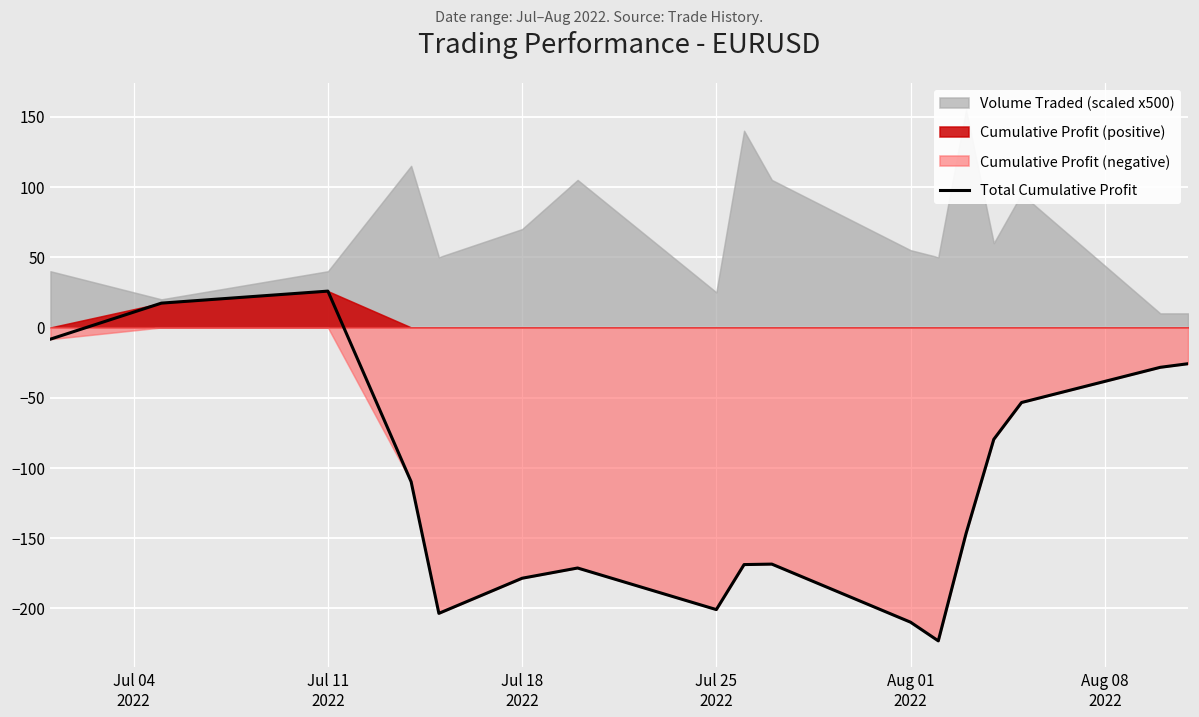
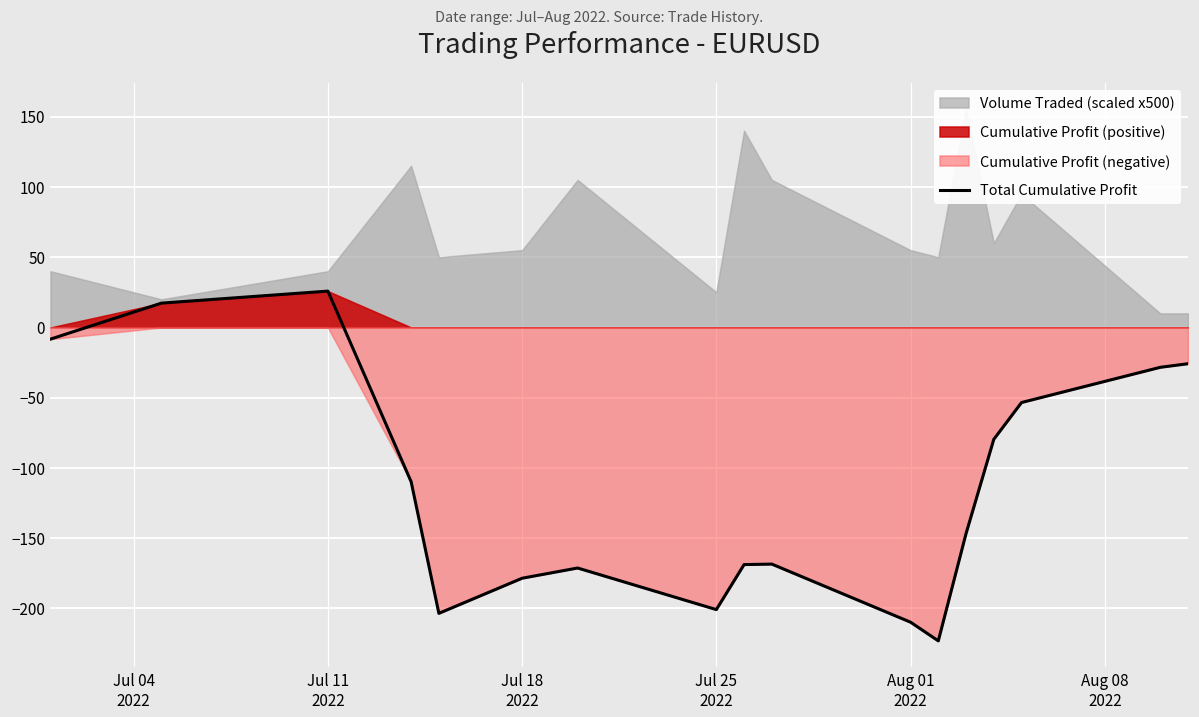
Volume Traded (scaled x500), Jul 18 2022: 70 -> 55
